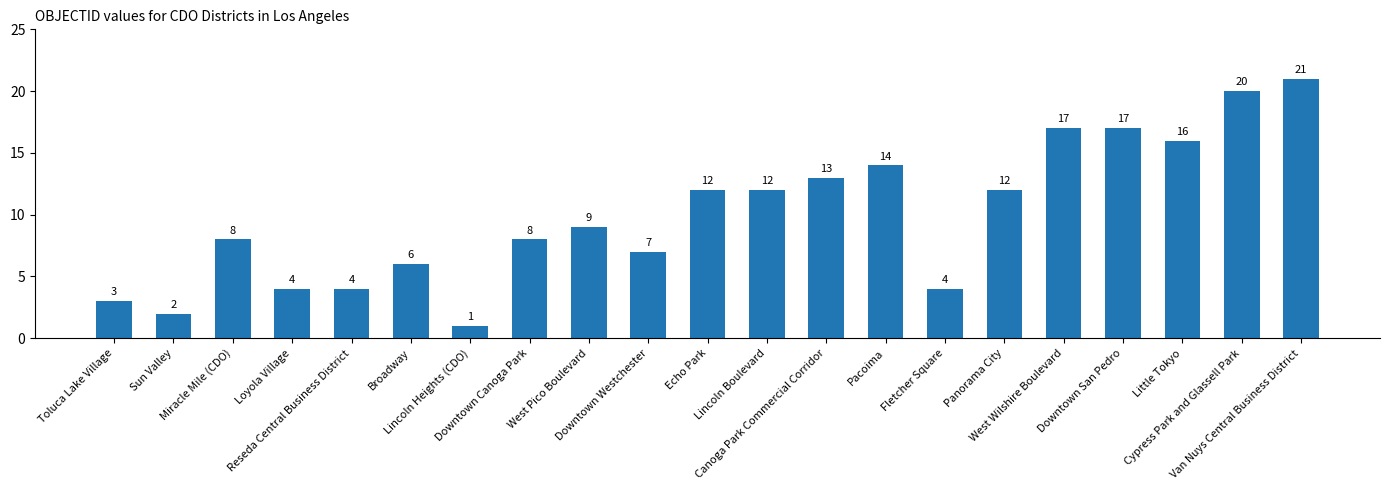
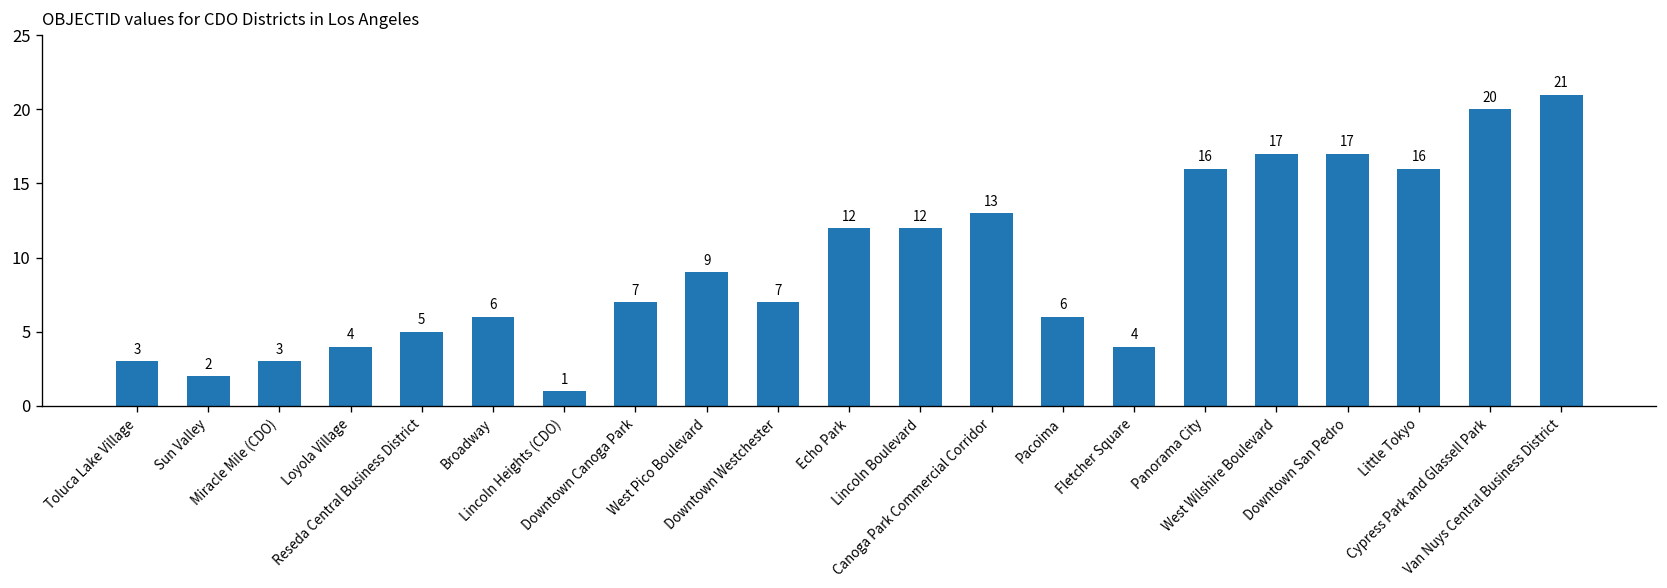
Miracle Mile (CDO): 8 -> 3
Reseda Central Business District: 4 -> 5
Downtown Canoga Park: 8 -> 7
Pacoima: 14 -> 6
Panorama City: 12 -> 16
